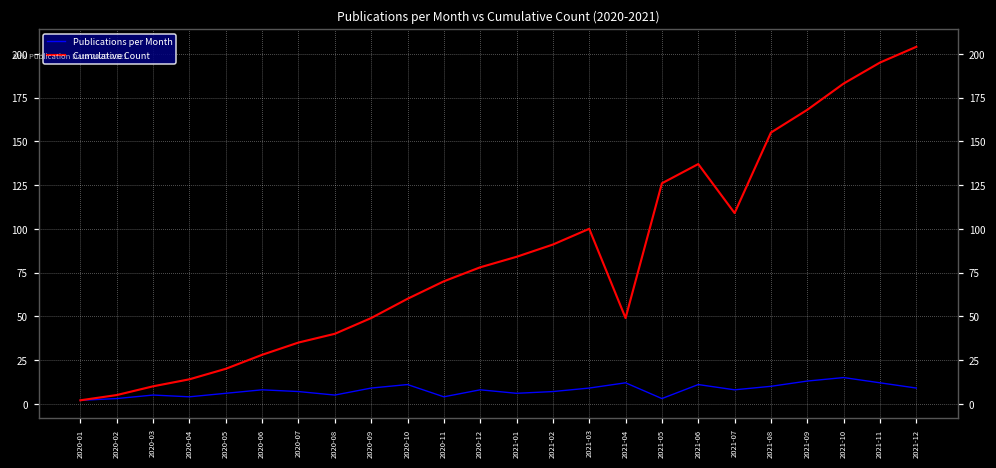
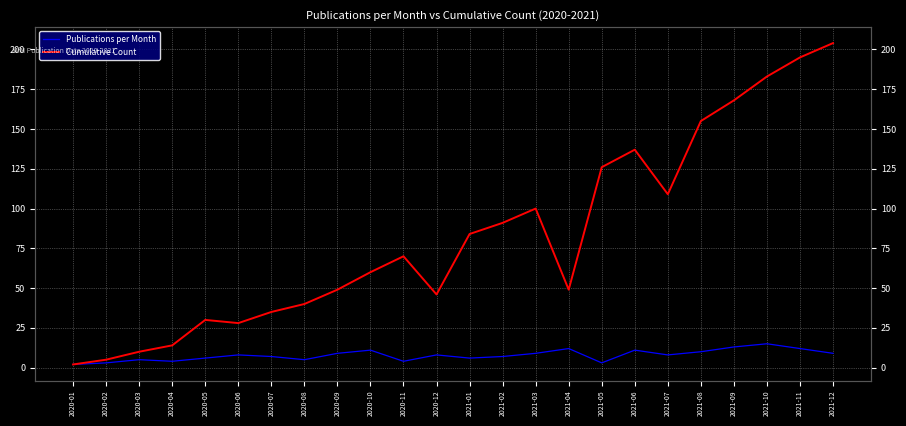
Cumulative Count, 2020-05: 20 -> 30
Cumulative Count, 2020-12: 78 -> 46
